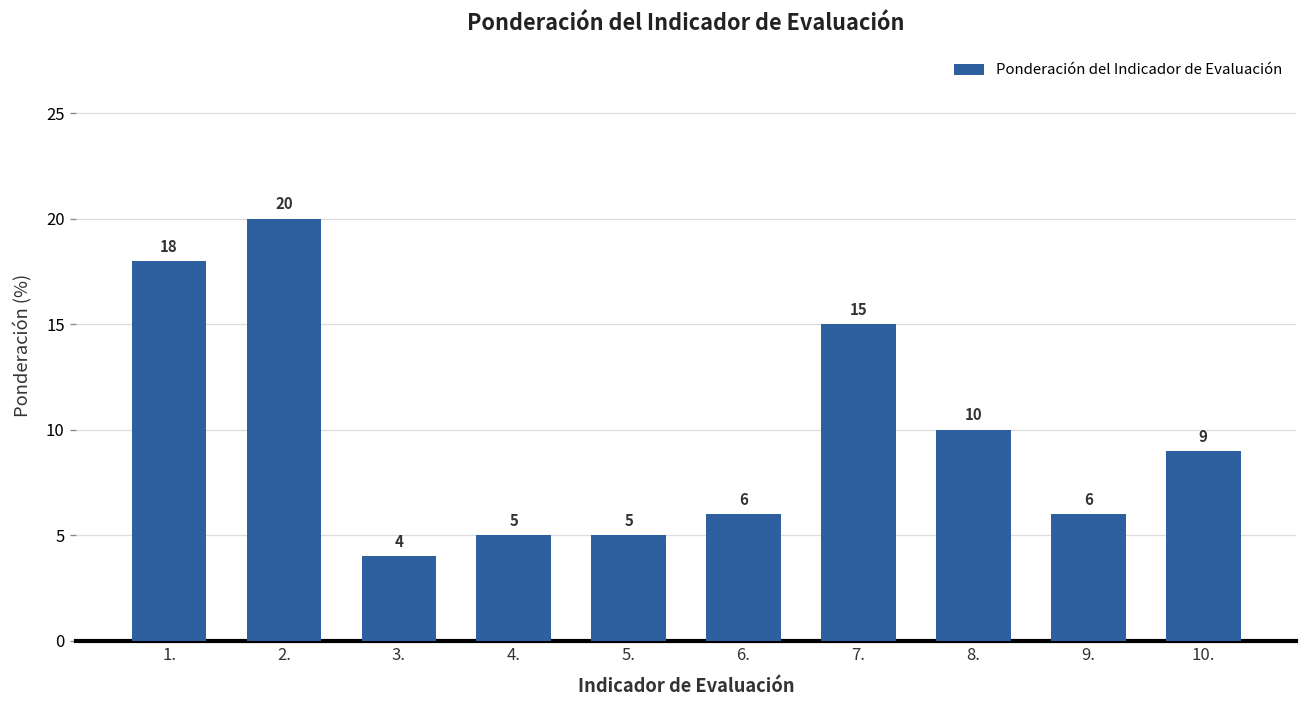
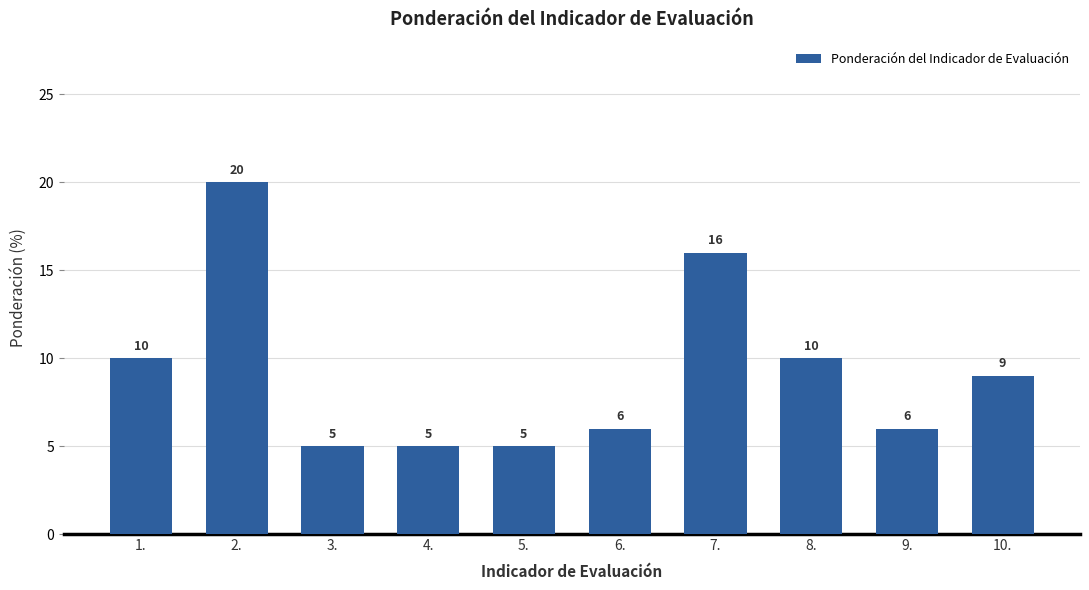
1.: 18 -> 10
3.: 4 -> 5
7.: 15 -> 16
